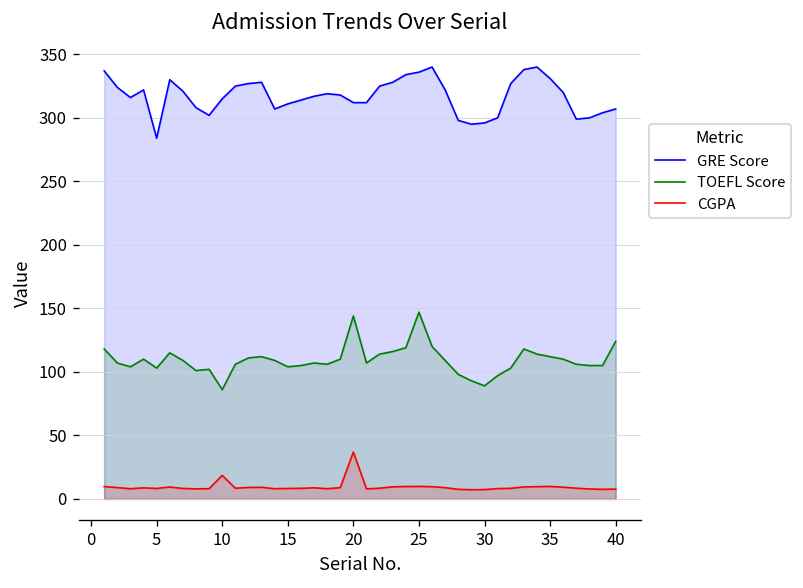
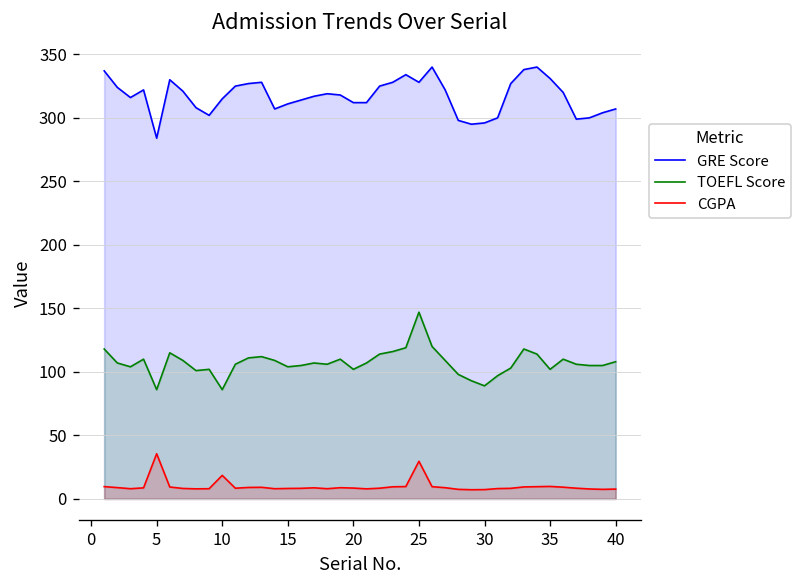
TOEFL Score, 5: 103 -> 86
CGPA, 5: 8 -> 36
TOEFL Score, 20: 144 -> 102
CGPA, 20: 37 -> 9
GRE Score, 25: 336 -> 328
CGPA, 25: 10 -> 30
TOEFL Score, 35: 112 -> 102
TOEFL Score, 40: 124 -> 108
